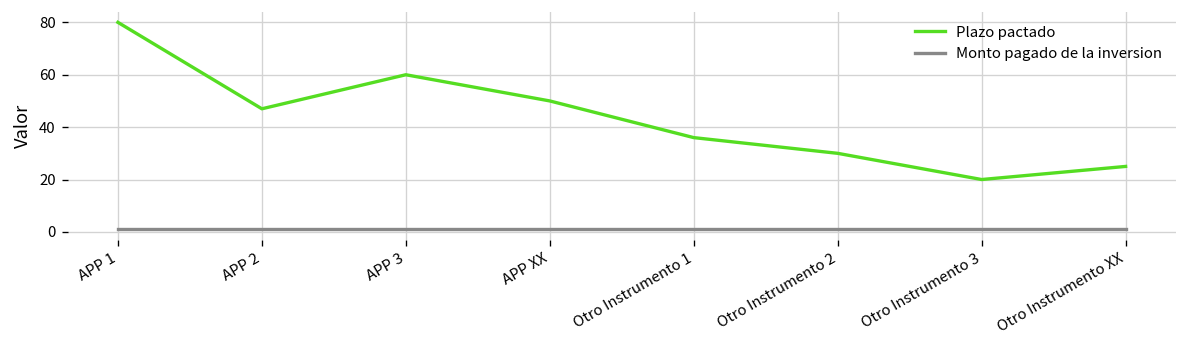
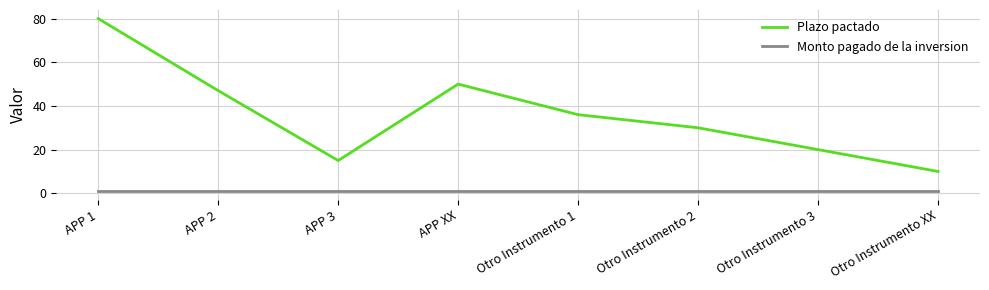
Plazo pactado, APP 3: 60 -> 15
Plazo pactado, Otro Instrumento XX: 25 -> 10
